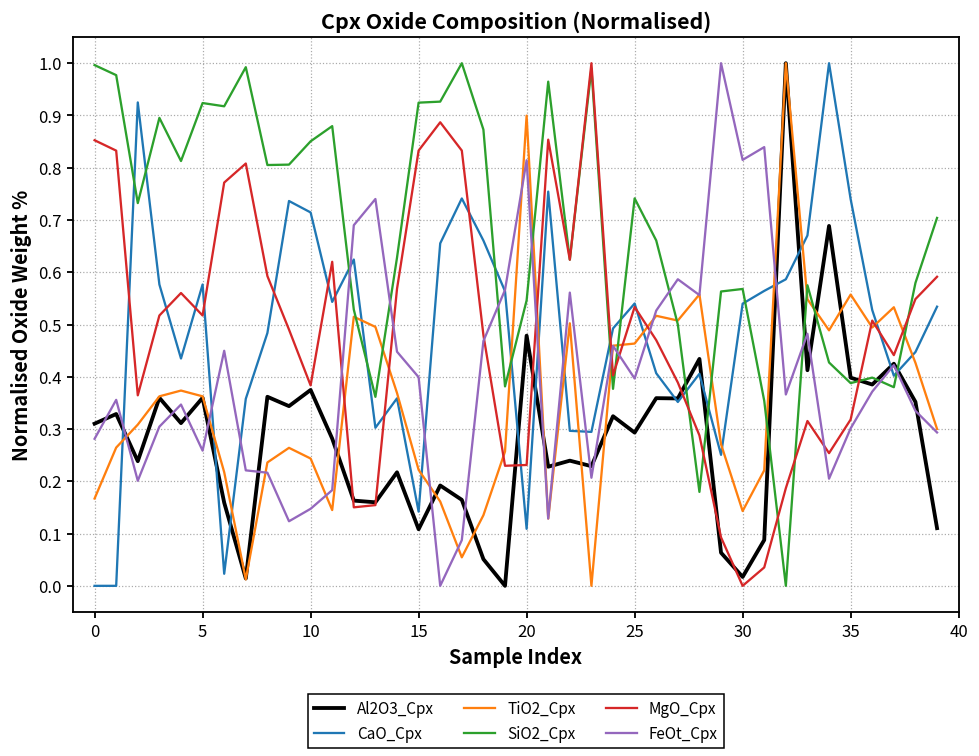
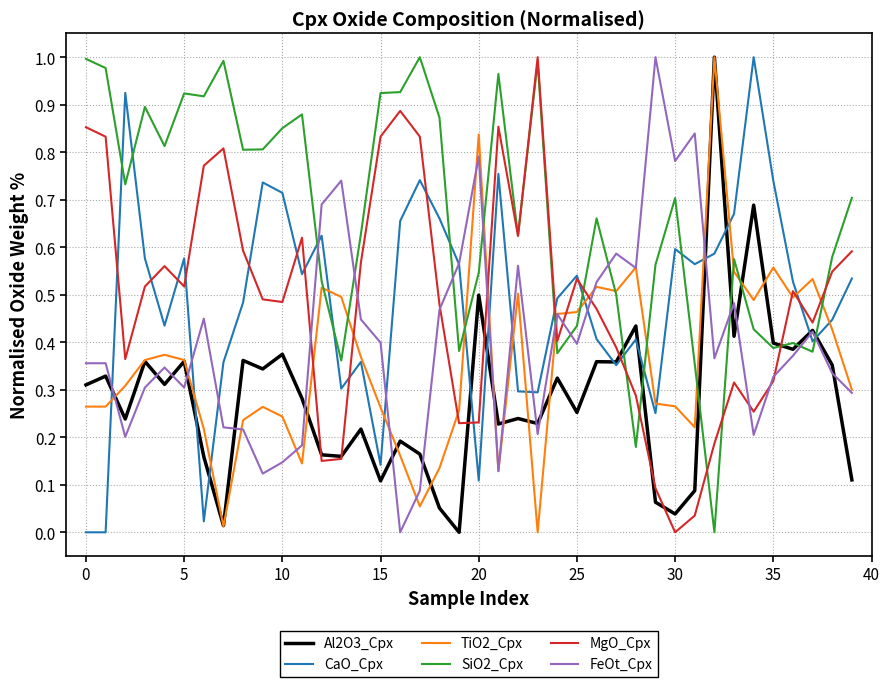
TiO2_Cpx, 0: 0.17 -> 0.26
FeOt_Cpx, 0: 0.28 -> 0.36
FeOt_Cpx, 5: 0.26 -> 0.30
MgO_Cpx, 10: 0.38 -> 0.48
TiO2_Cpx, 15: 0.22 -> 0.26
Al2O3_Cpx, 20: 0.48 -> 0.50
TiO2_Cpx, 20: 0.90 -> 0.84
FeOt_Cpx, 20: 0.81 -> 0.79
Al2O3_Cpx, 25: 0.29 -> 0.25
SiO2_Cpx, 25: 0.74 -> 0.43
Al2O3_Cpx, 30: 0.02 -> 0.04
CaO_Cpx, 30: 0.54 -> 0.60
TiO2_Cpx, 30: 0.14 -> 0.27
SiO2_Cpx, 30: 0.57 -> 0.70
FeOt_Cpx, 30: 0.82 -> 0.78
FeOt_Cpx, 35: 0.30 -> 0.33
